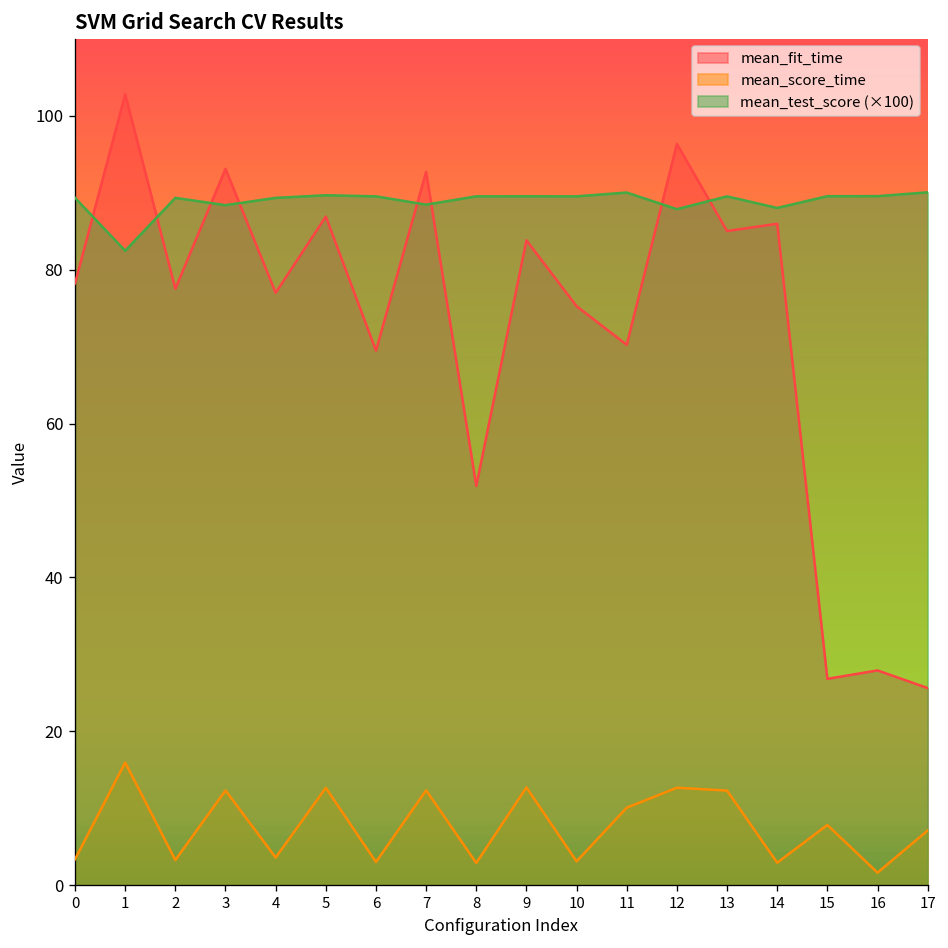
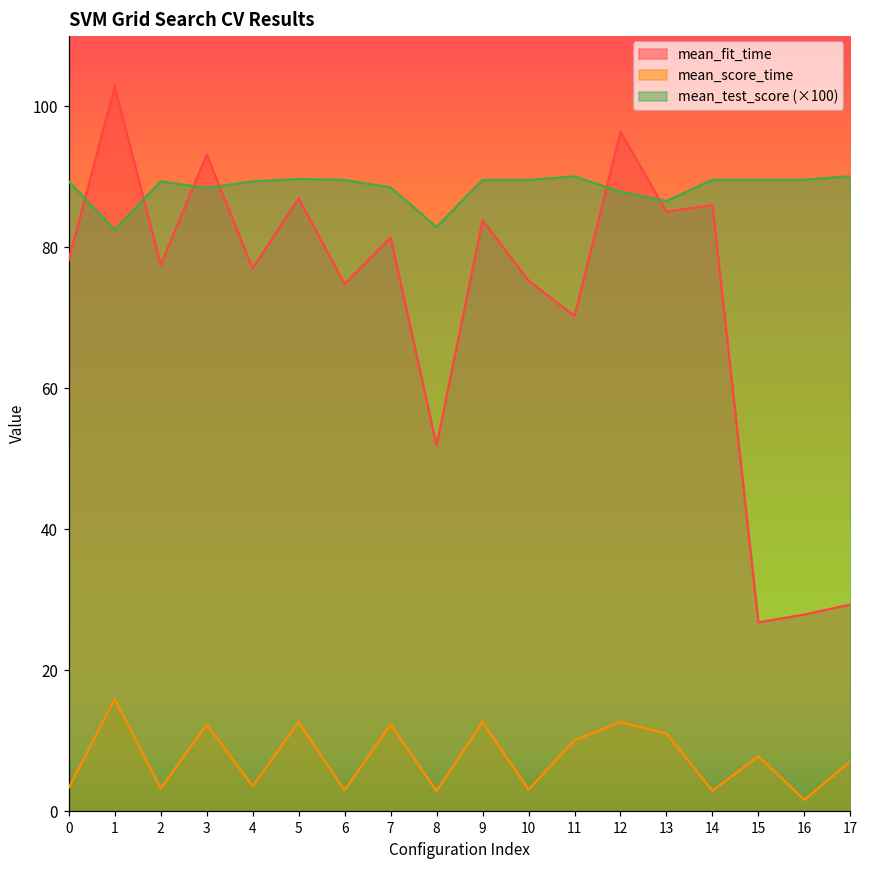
mean_fit_time, 6: 69 -> 75
mean_fit_time, 7: 93 -> 81
mean_test_score (×100), 8: 90 -> 83
mean_score_time, 13: 12 -> 11
mean_test_score (×100), 13: 90 -> 87
mean_test_score (×100), 14: 88 -> 90
mean_fit_time, 17: 26 -> 29
